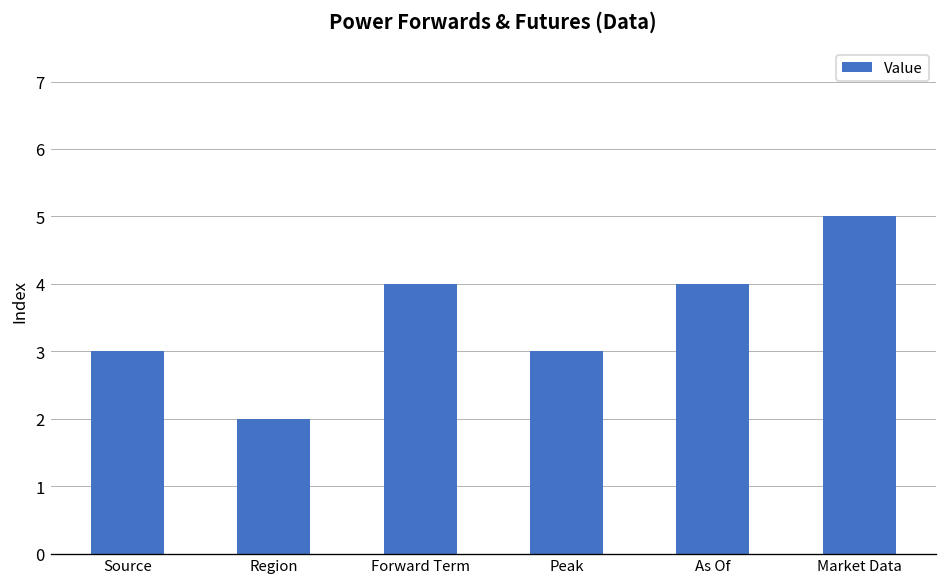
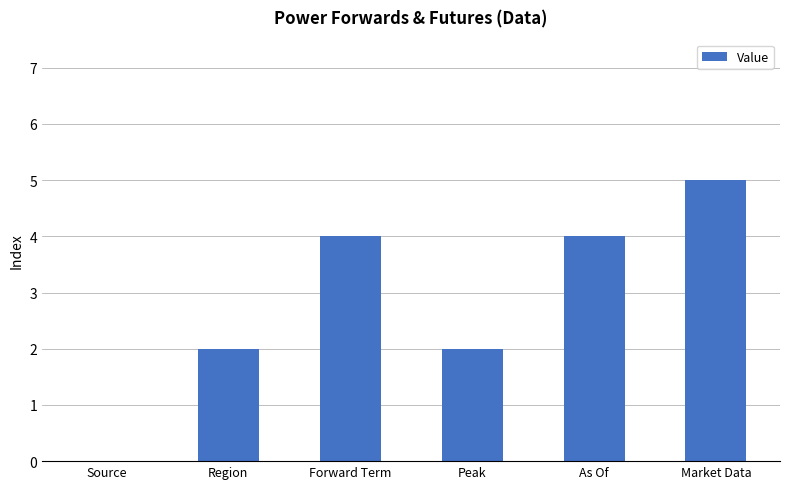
Source: 3 -> 0
Peak: 3 -> 2
